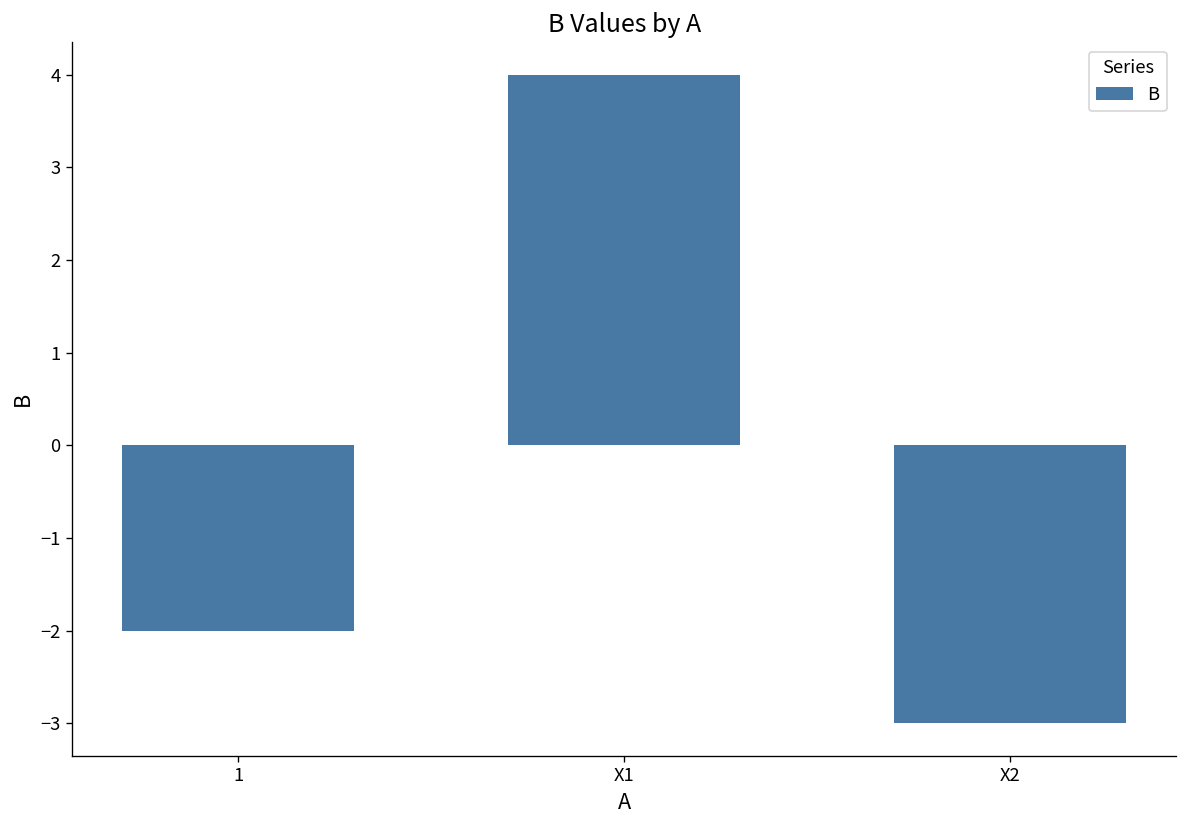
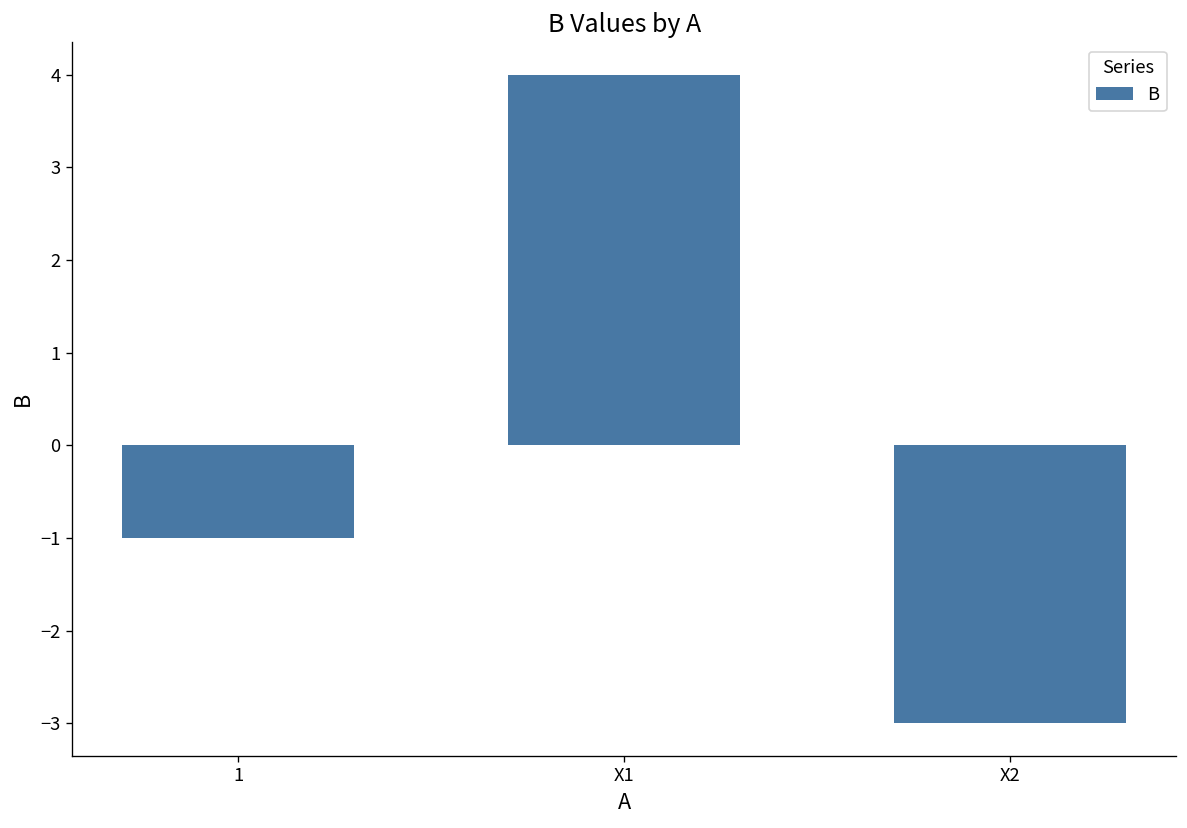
1: -2 -> -1
